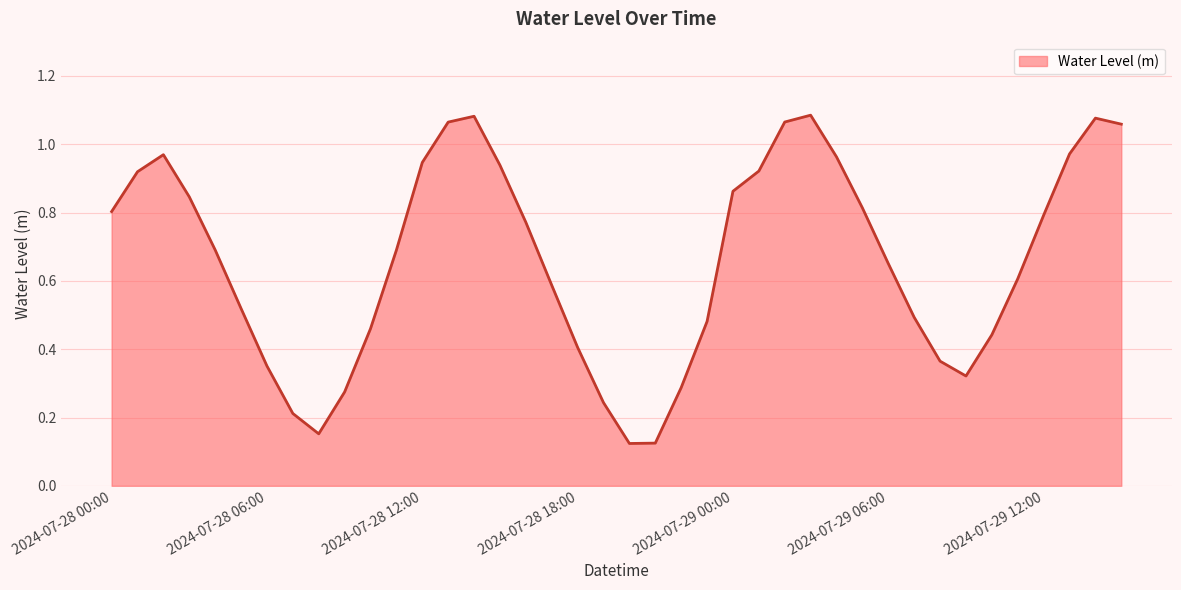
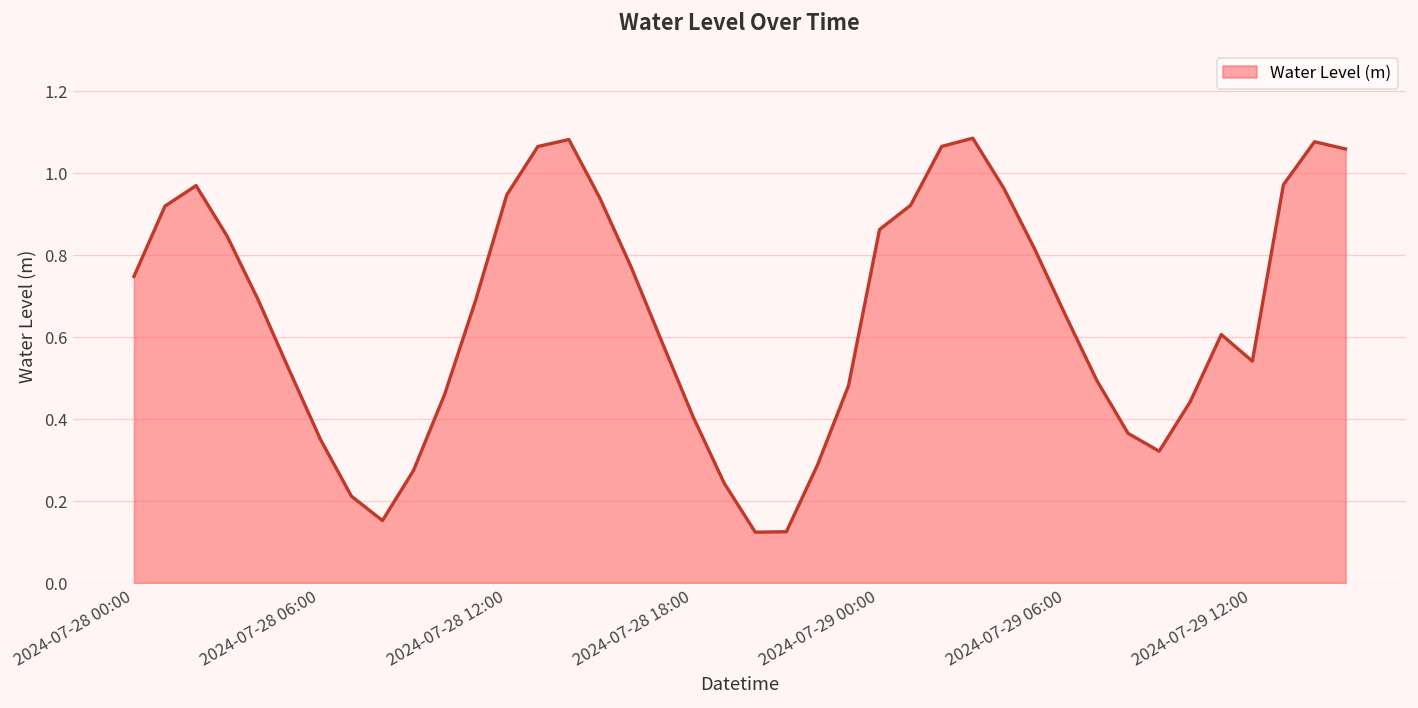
2024-07-28 00:00: 0.80 -> 0.75
2024-07-29 12:00: 0.79 -> 0.54
